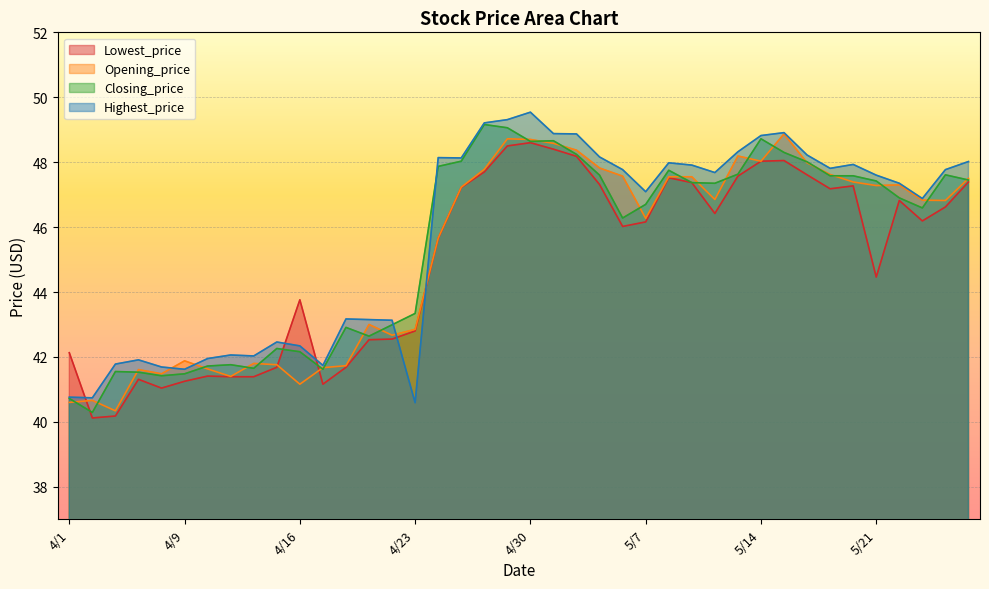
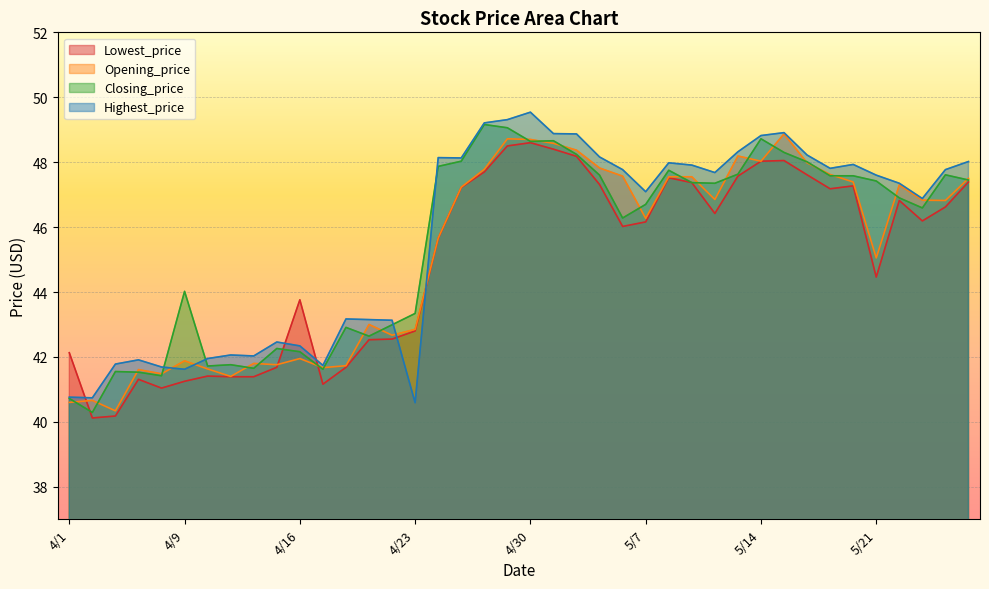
Closing_price, 4/9: 41.5 -> 44.0
Opening_price, 4/16: 41.2 -> 42.0
Opening_price, 5/21: 47.3 -> 45.1
